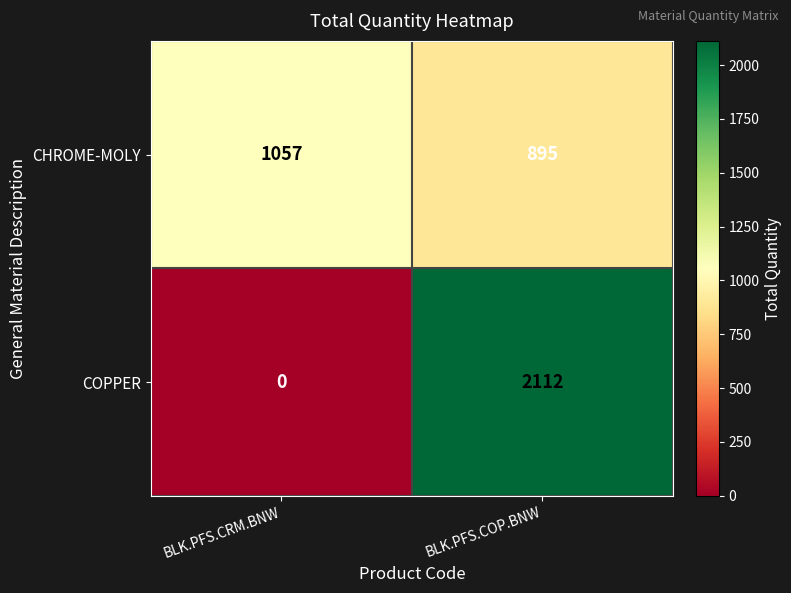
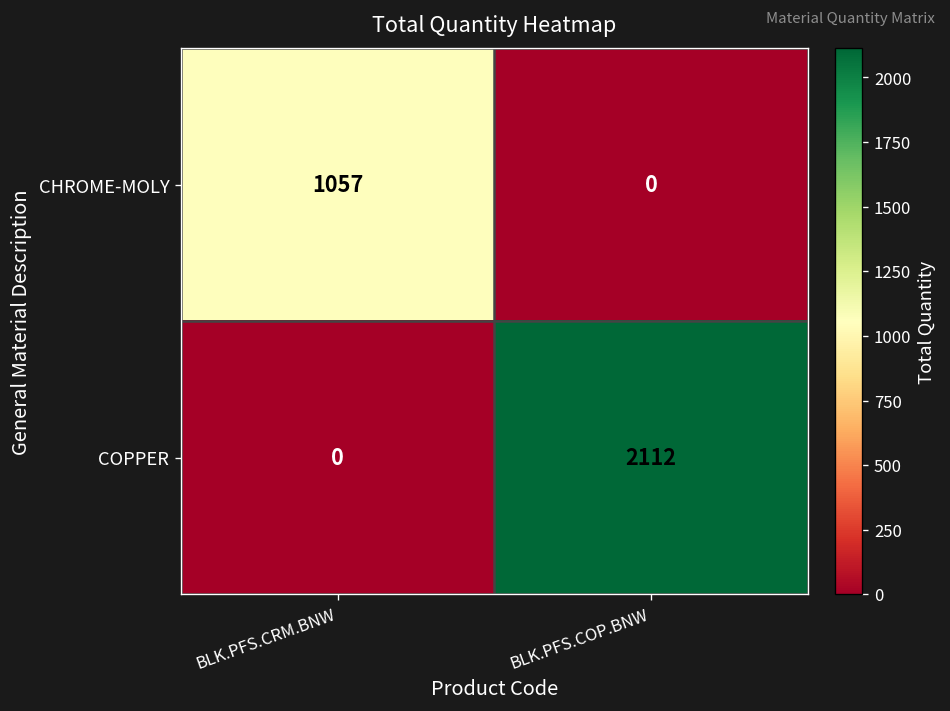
CHROME-MOLY, BLK.PFS.COP.BNW: 895 -> 0
